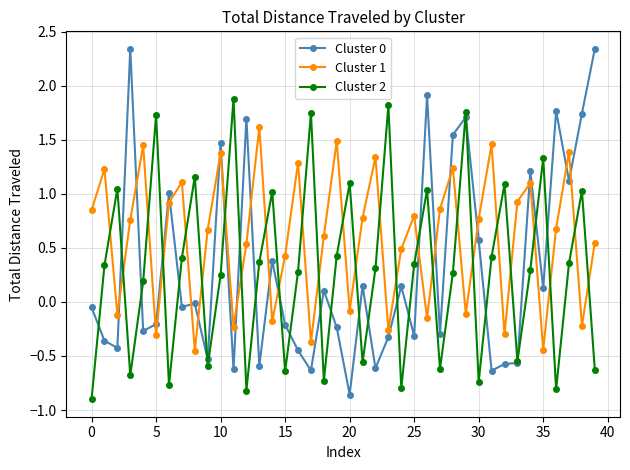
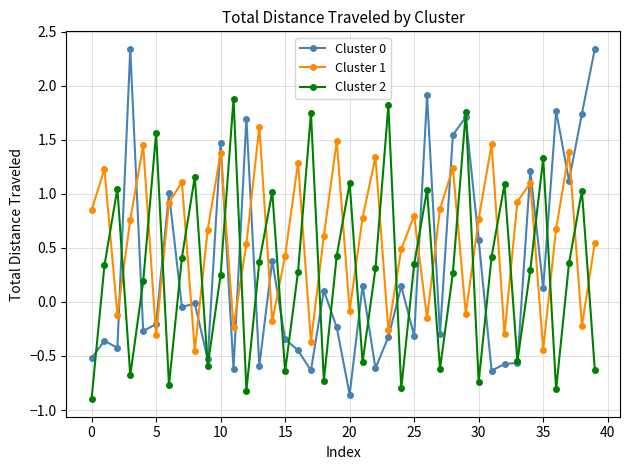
Cluster 0, 0: -0.05 -> -0.52
Cluster 2, 5: 1.73 -> 1.56
Cluster 0, 15: -0.21 -> -0.34
